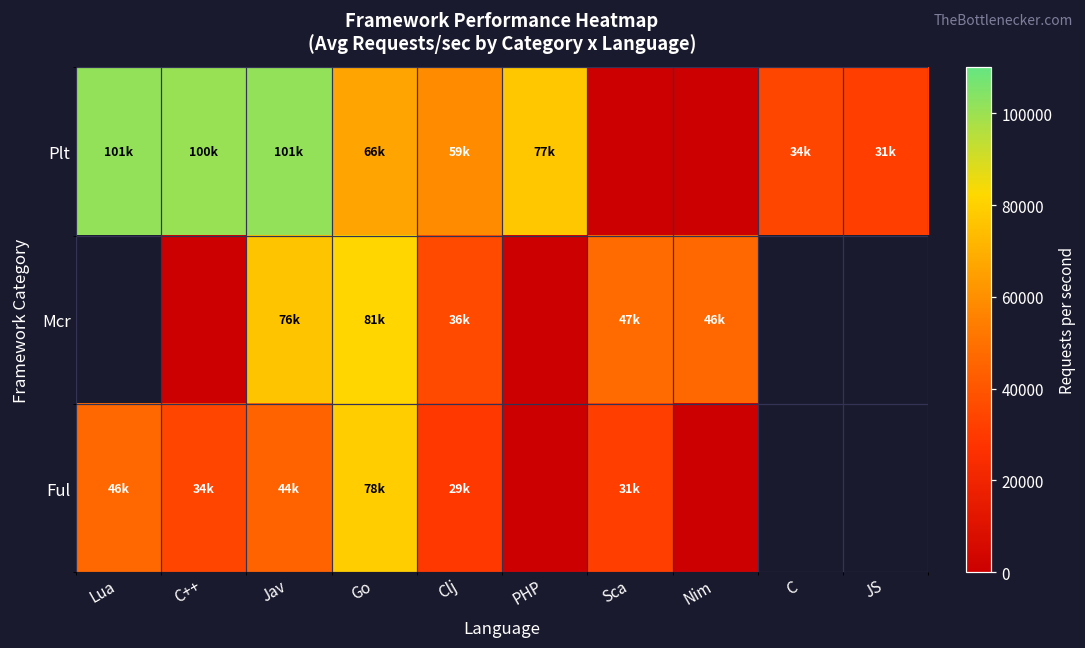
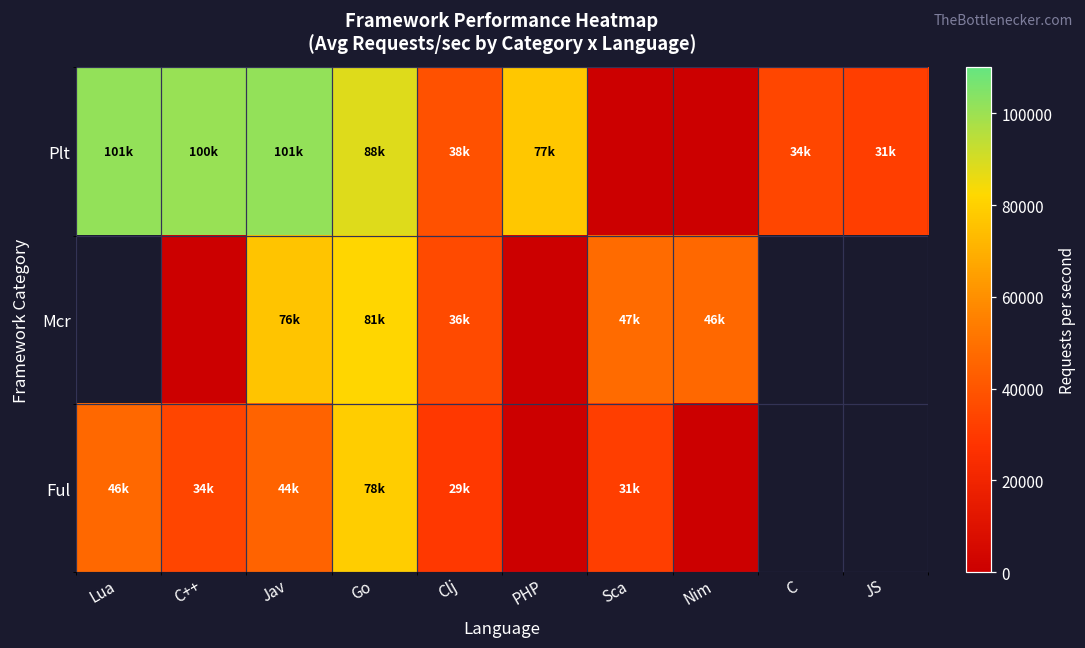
Plt, Go: 66k -> 88k
Plt, Clj: 59k -> 38k
